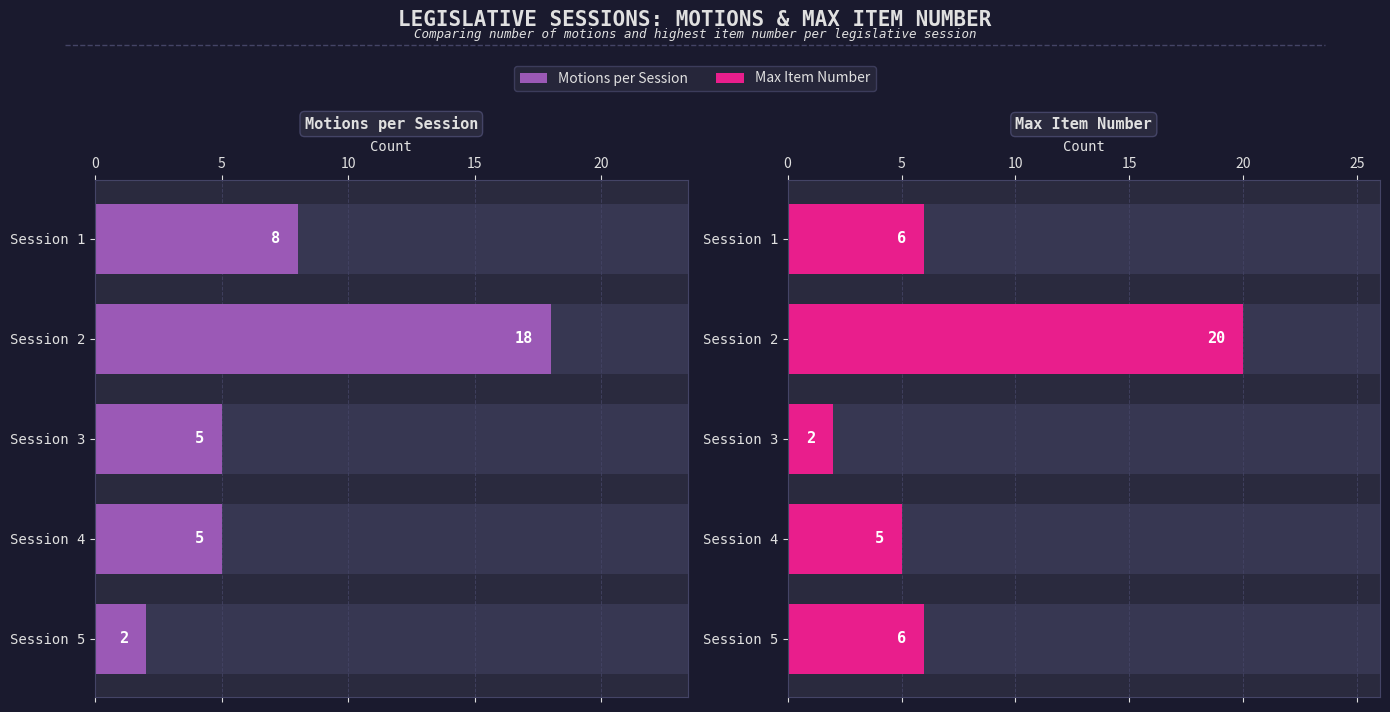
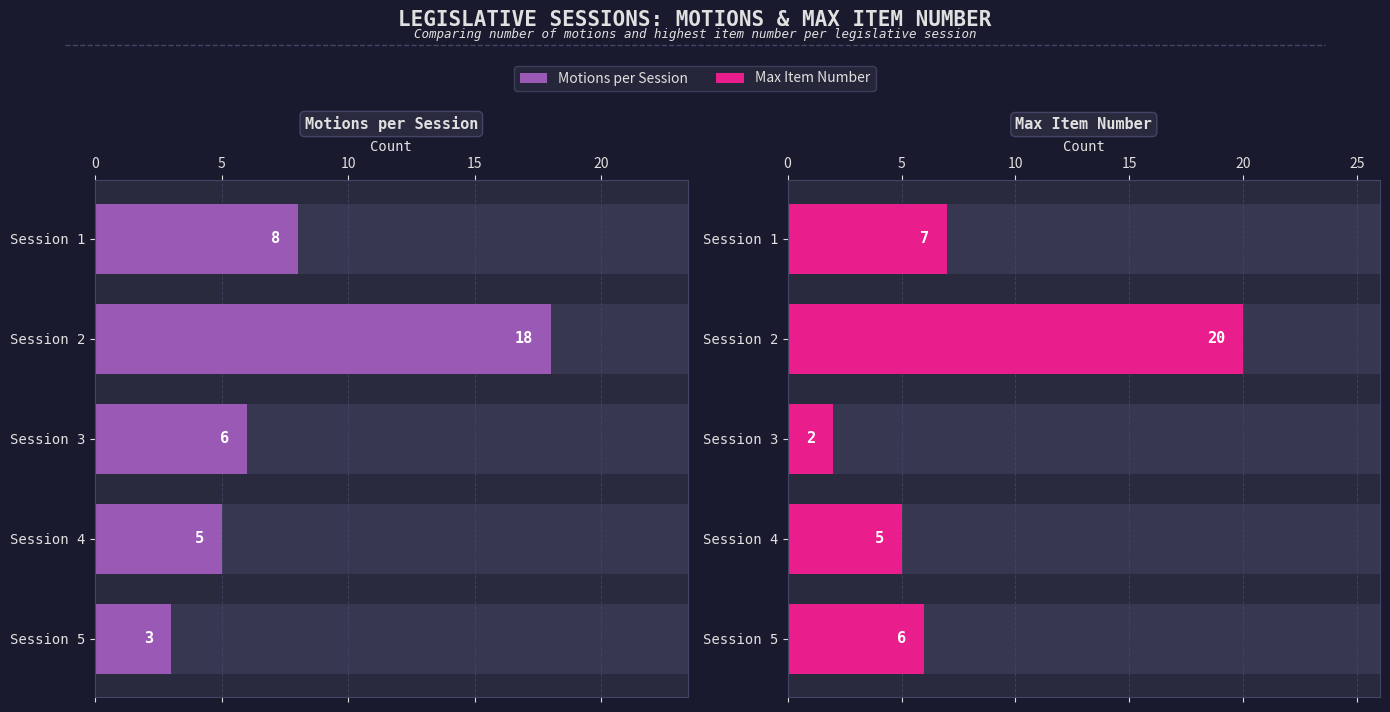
Motions per Session, Motions per Session, Session 3: 5 -> 6
Motions per Session, Motions per Session, Session 5: 2 -> 3
Max Item Number, Max Item Number, Session 1: 6 -> 7
